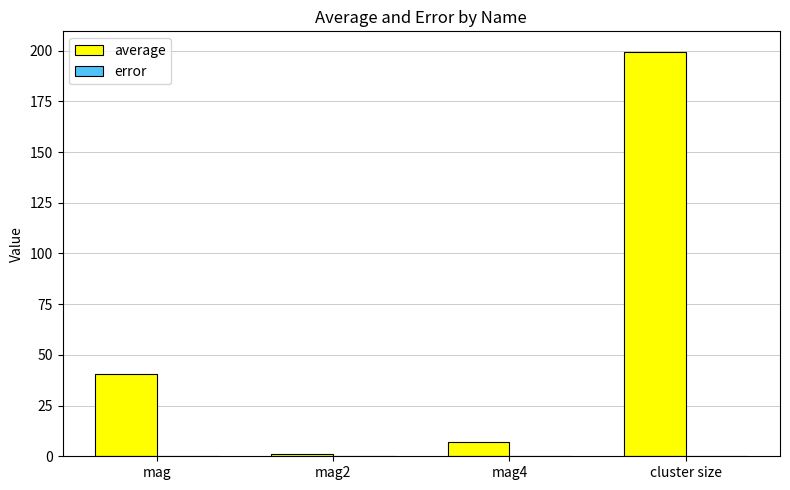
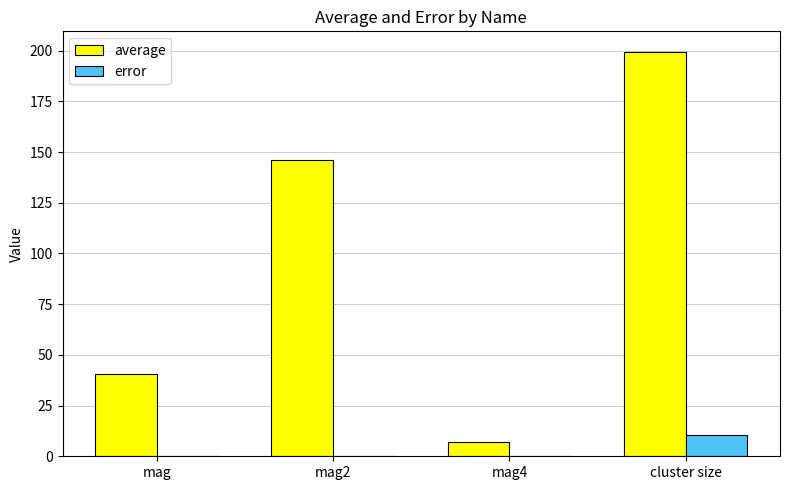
average, mag2: 1 -> 146
error, cluster size: 0 -> 10
